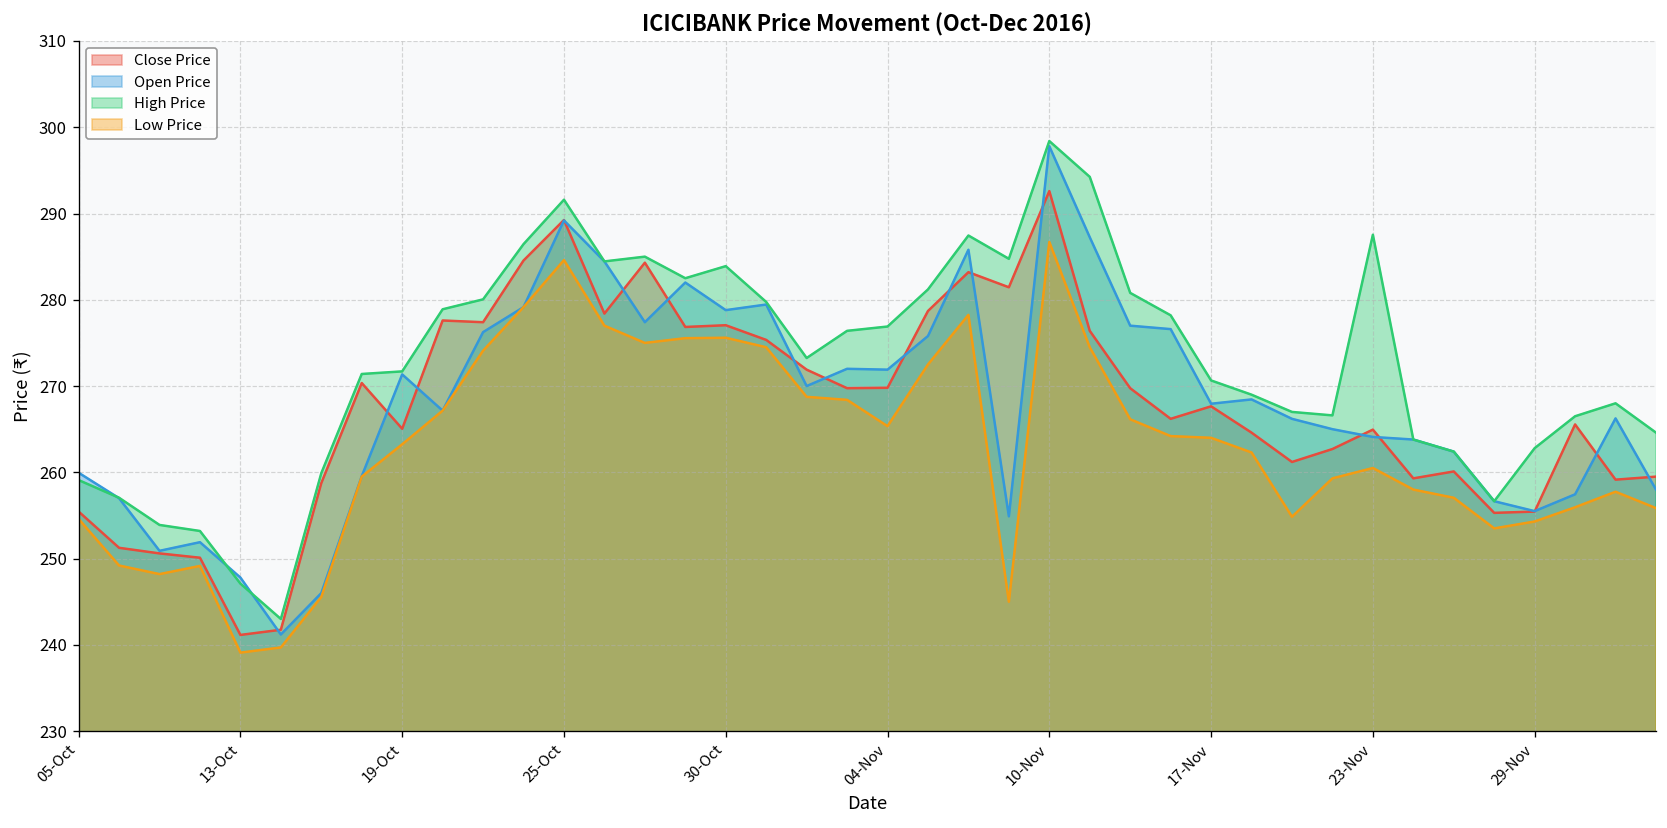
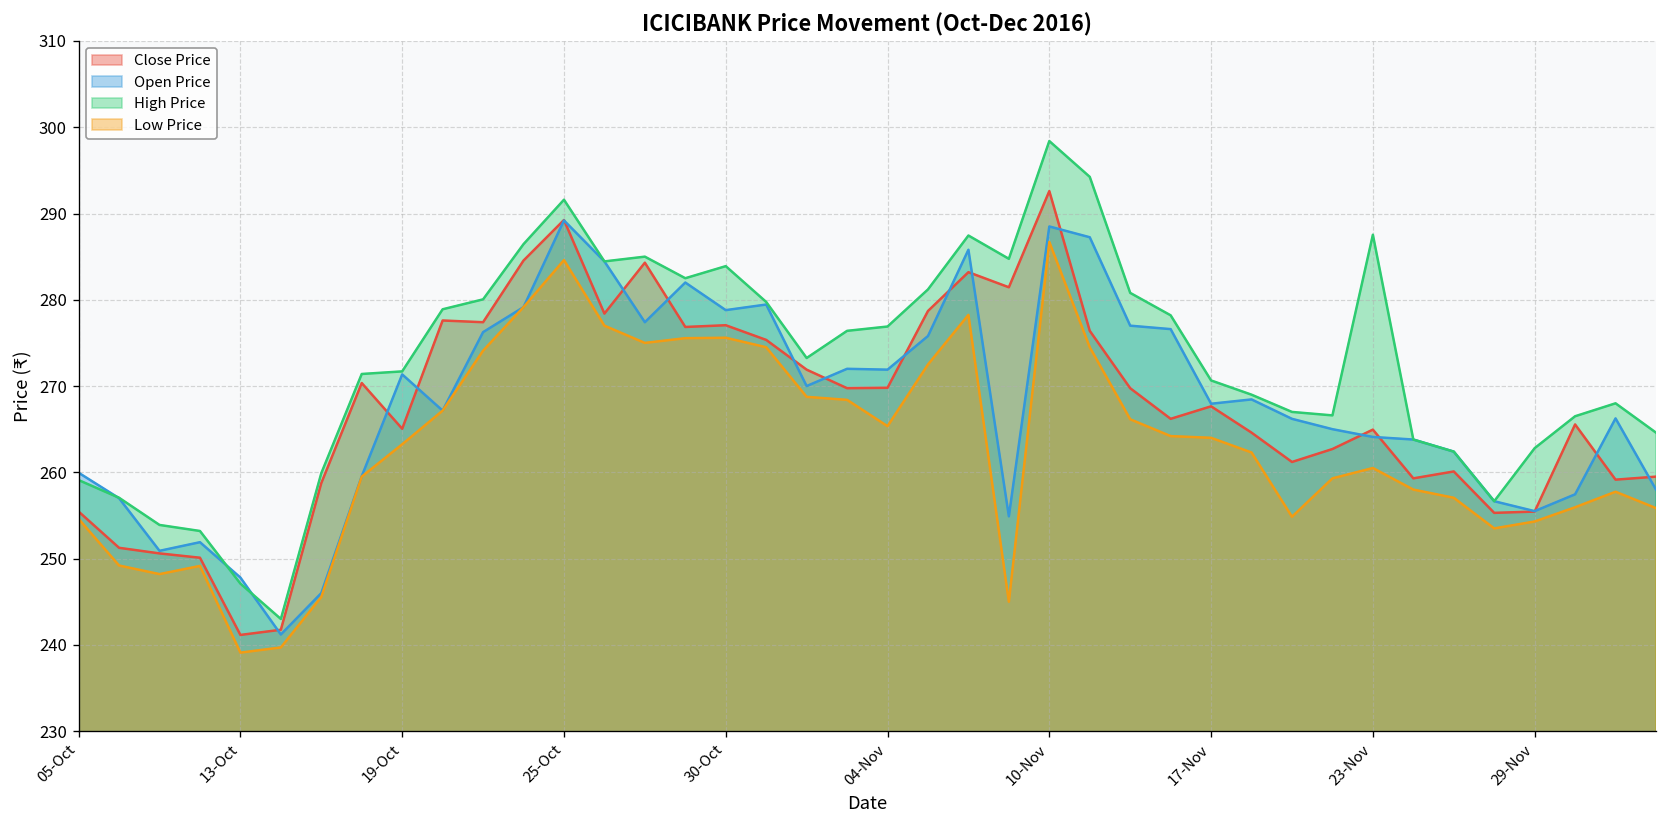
Open Price, 10-Nov: 298 -> 289
